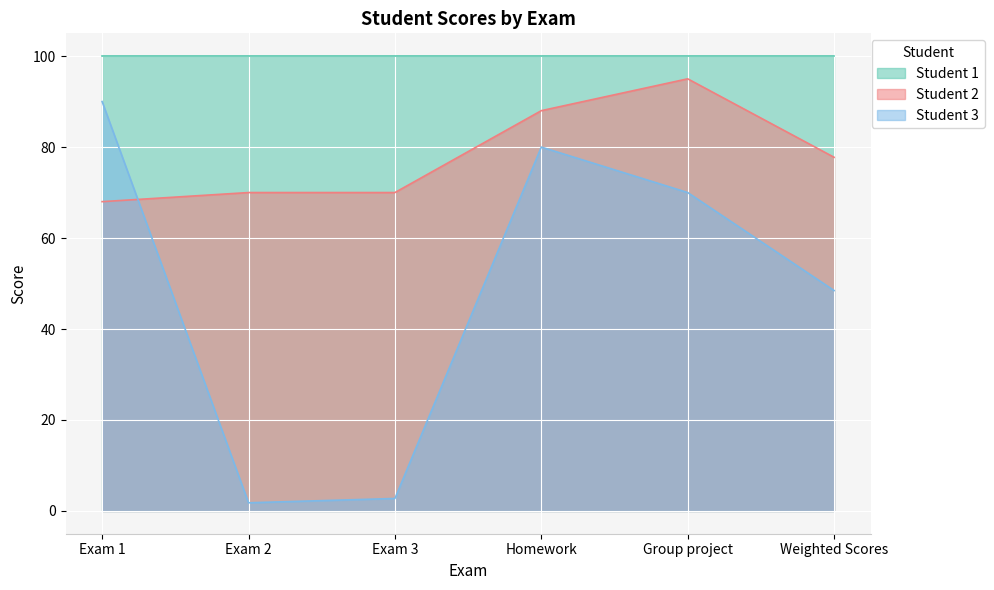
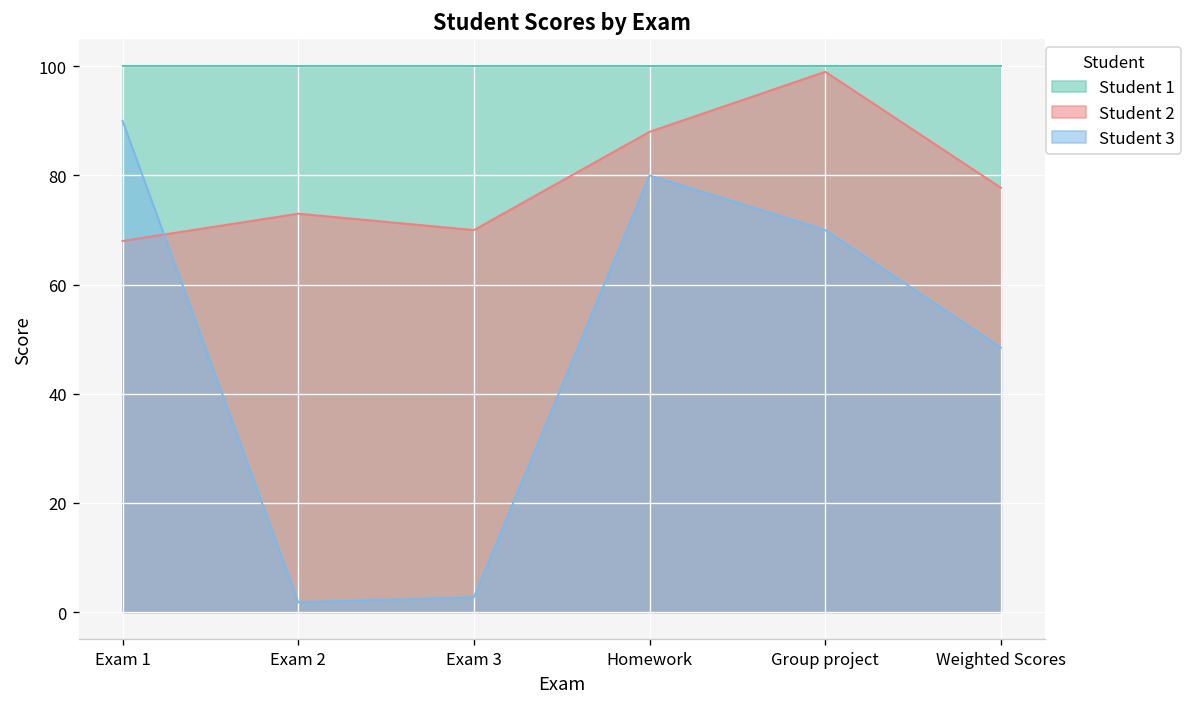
Student 2, Exam 2: 70 -> 73
Student 2, Group project: 95 -> 99
